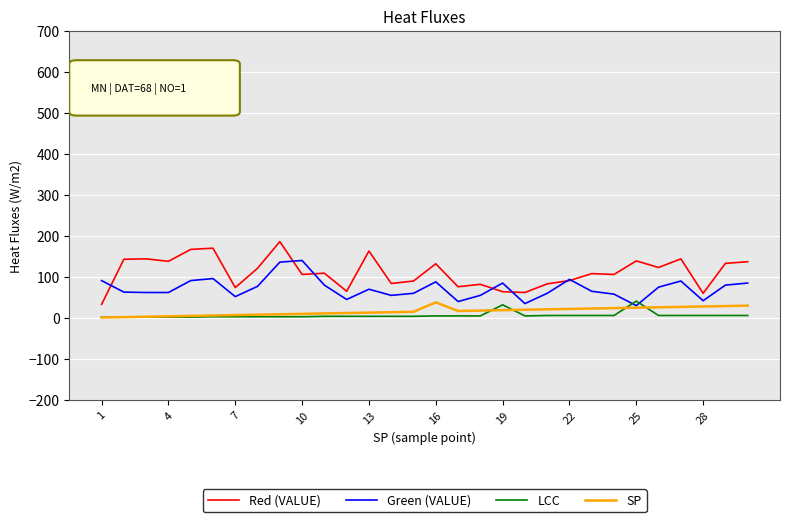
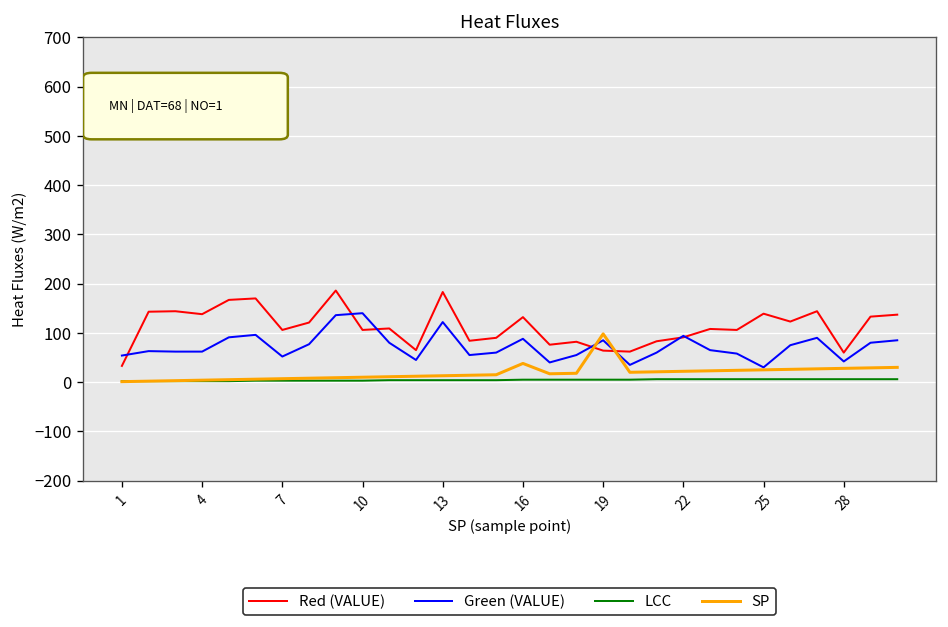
Green (VALUE), 1: 90 -> 50
Red (VALUE), 7: 70 -> 110
Red (VALUE), 13: 160 -> 180
Green (VALUE), 13: 70 -> 120
LCC, 19: 30 -> 10
SP, 19: 20 -> 100
LCC, 25: 40 -> 10
